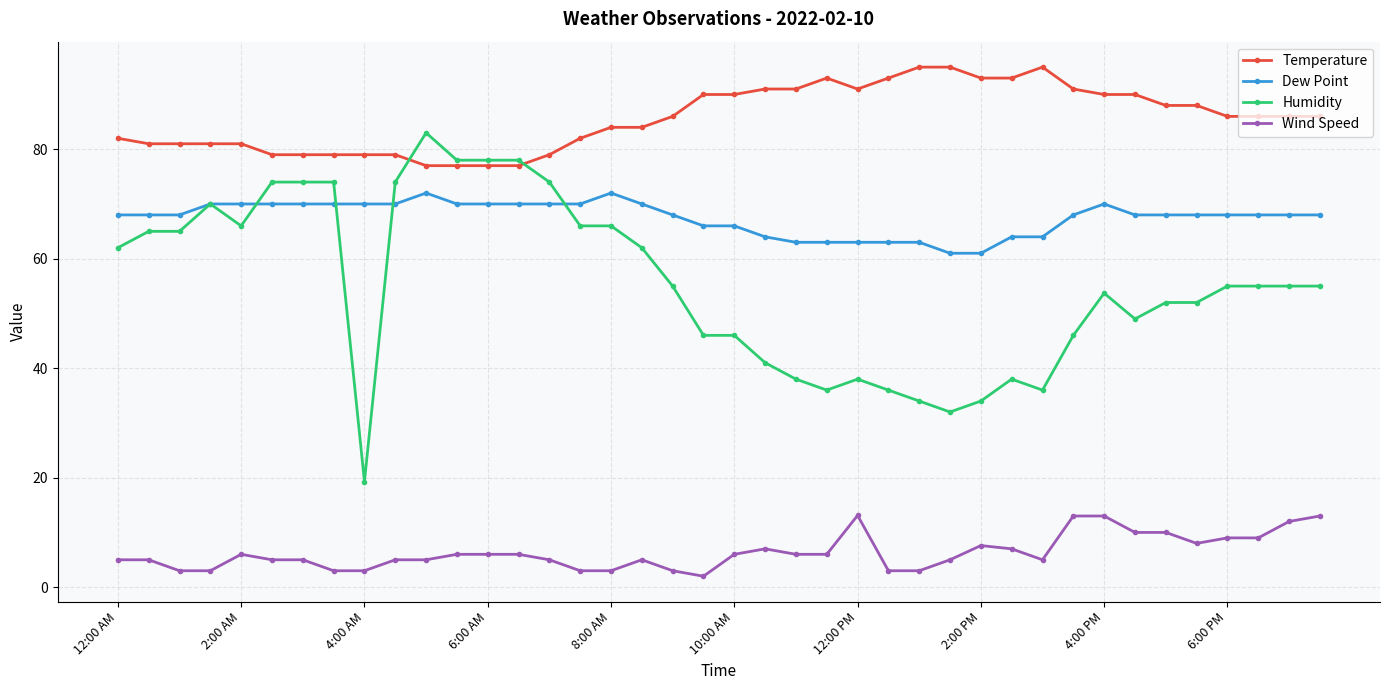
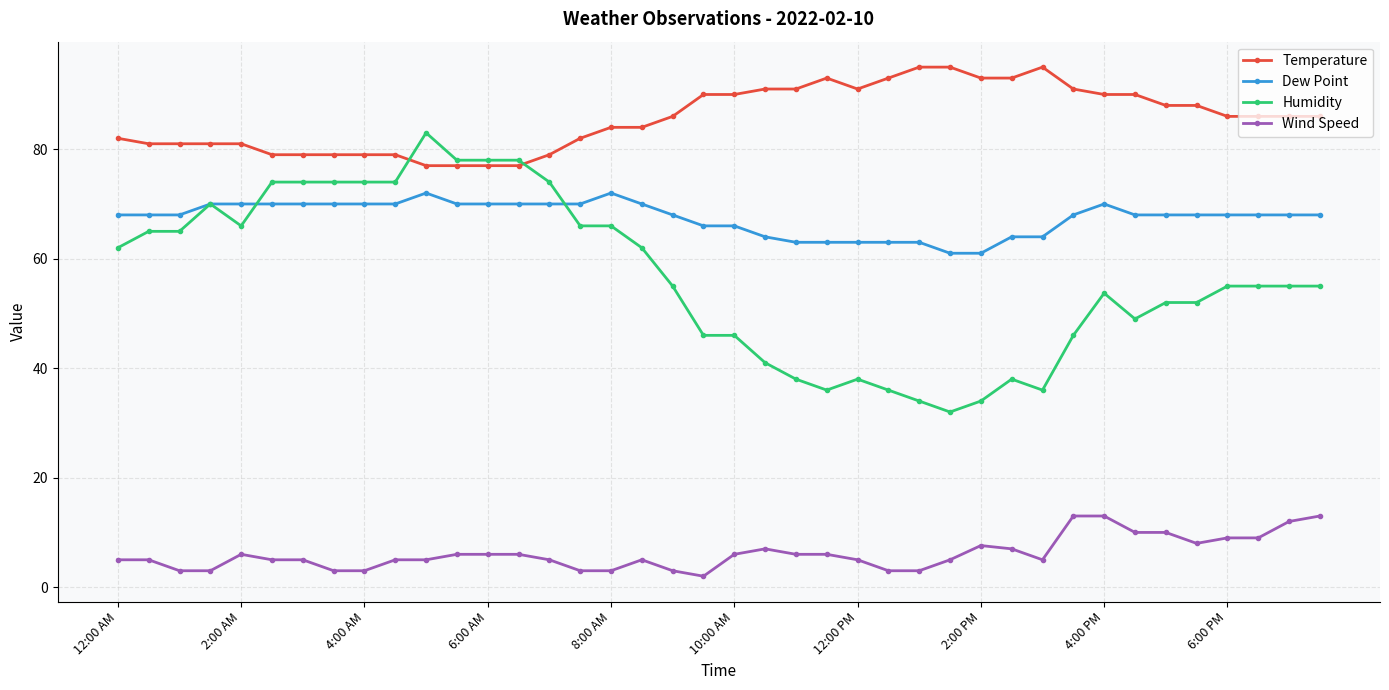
Humidity, 4:00 AM: 19 -> 74
Wind Speed, 12:00 PM: 13 -> 5
